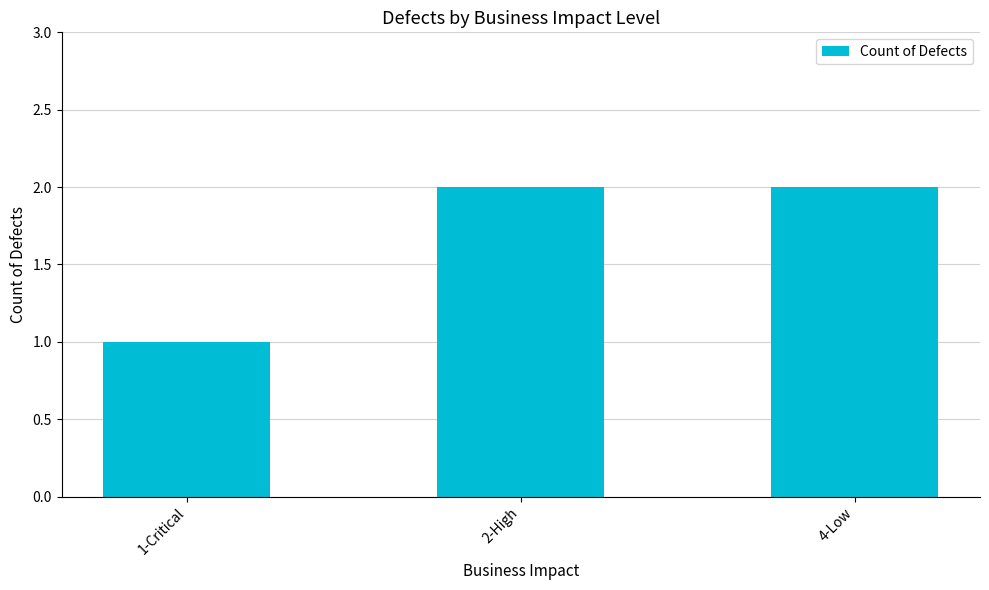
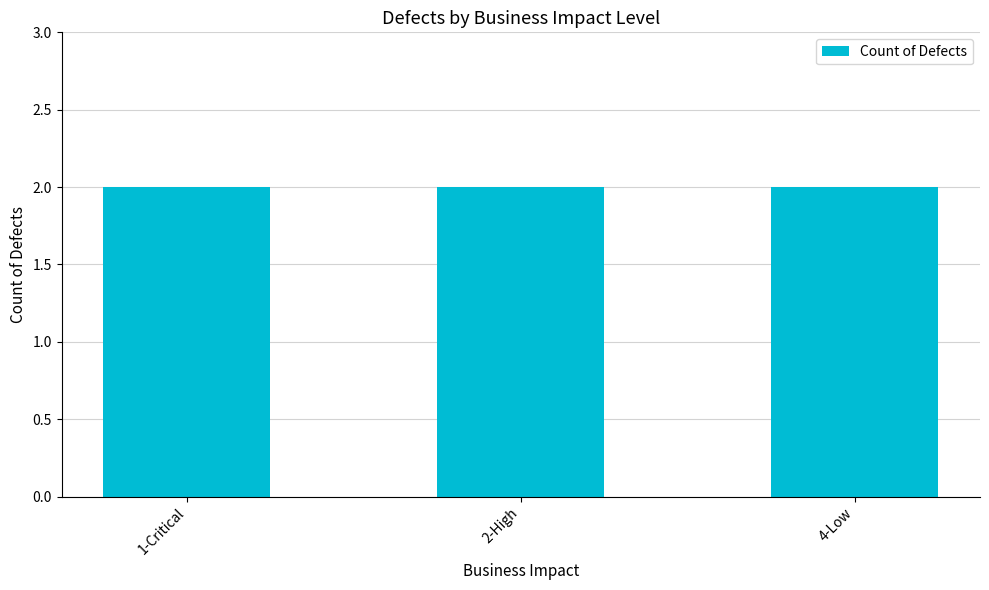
1-Critical: 1 -> 2
